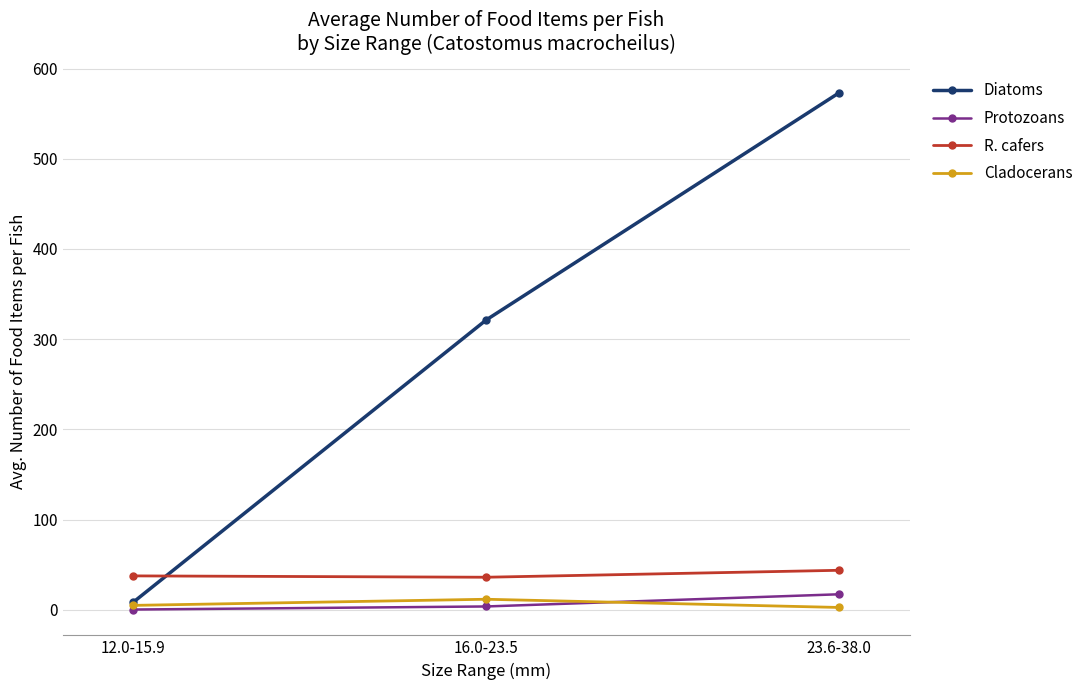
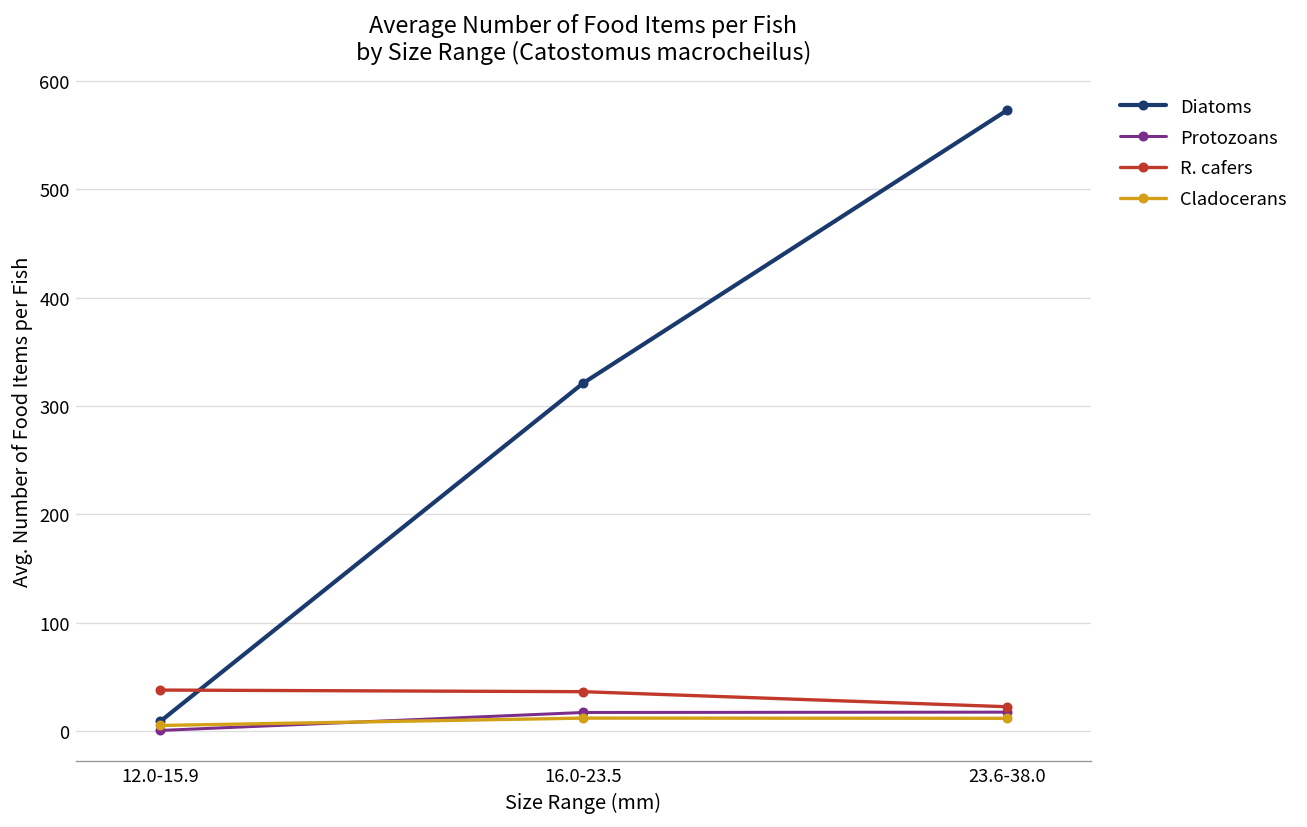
Protozoans, 16.0-23.5: 0 -> 20
R. cafers, 23.6-38.0: 40 -> 20
Cladocerans, 23.6-38.0: 0 -> 10
